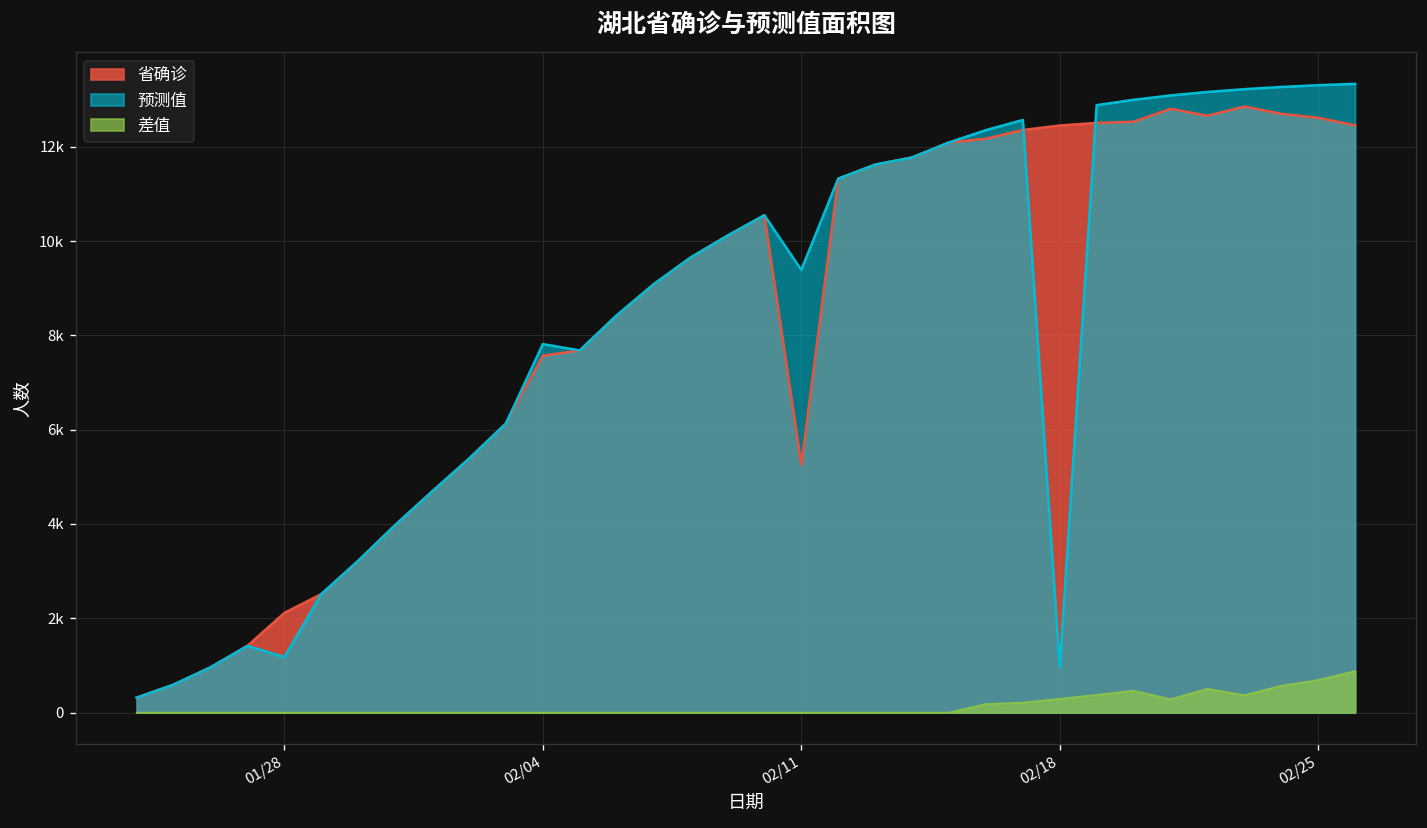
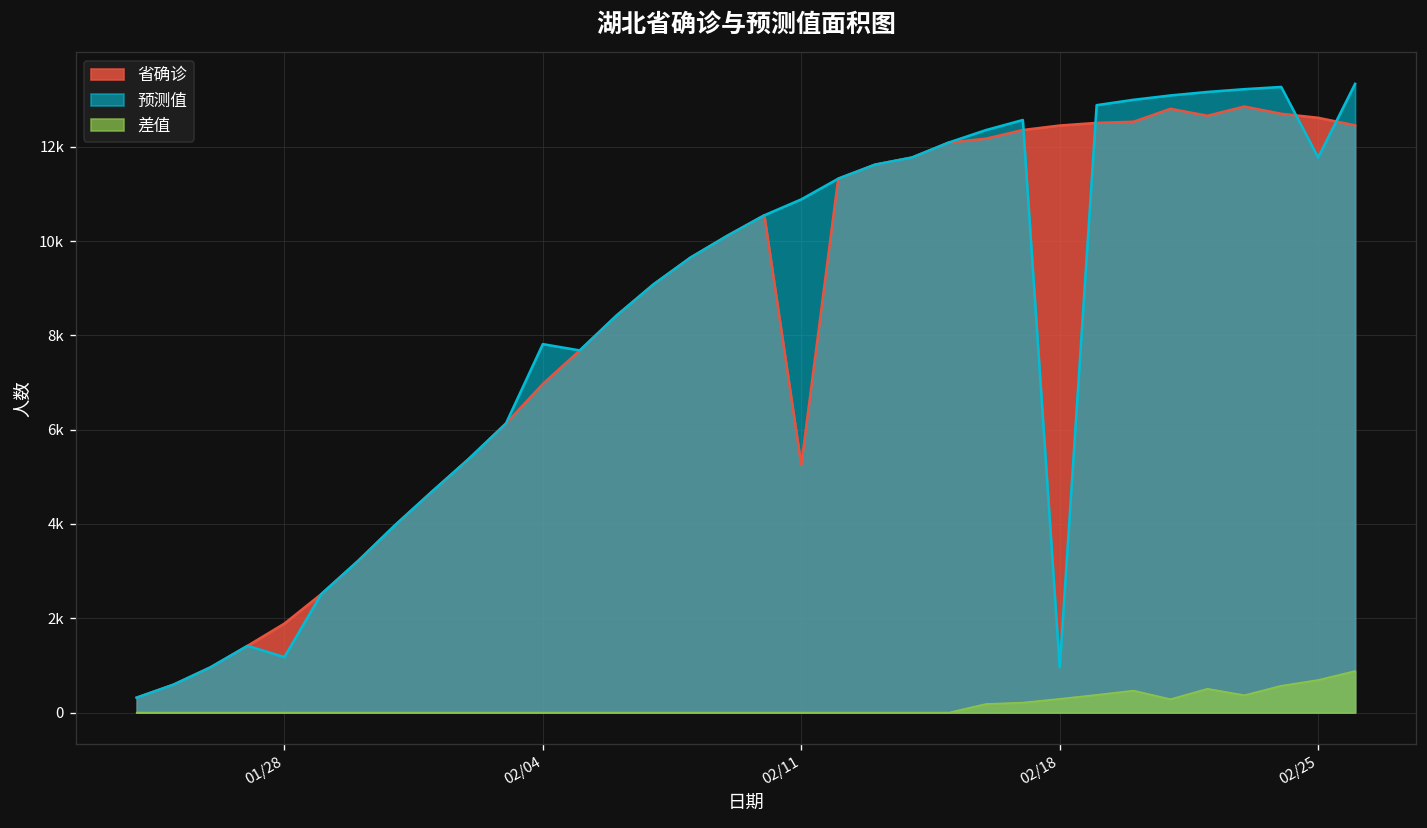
省确诊, 01/28: 2100 -> 1900
省确诊, 02/04: 7600 -> 7000
预测值, 02/11: 9400 -> 10900
预测值, 02/25: 13300 -> 11800
